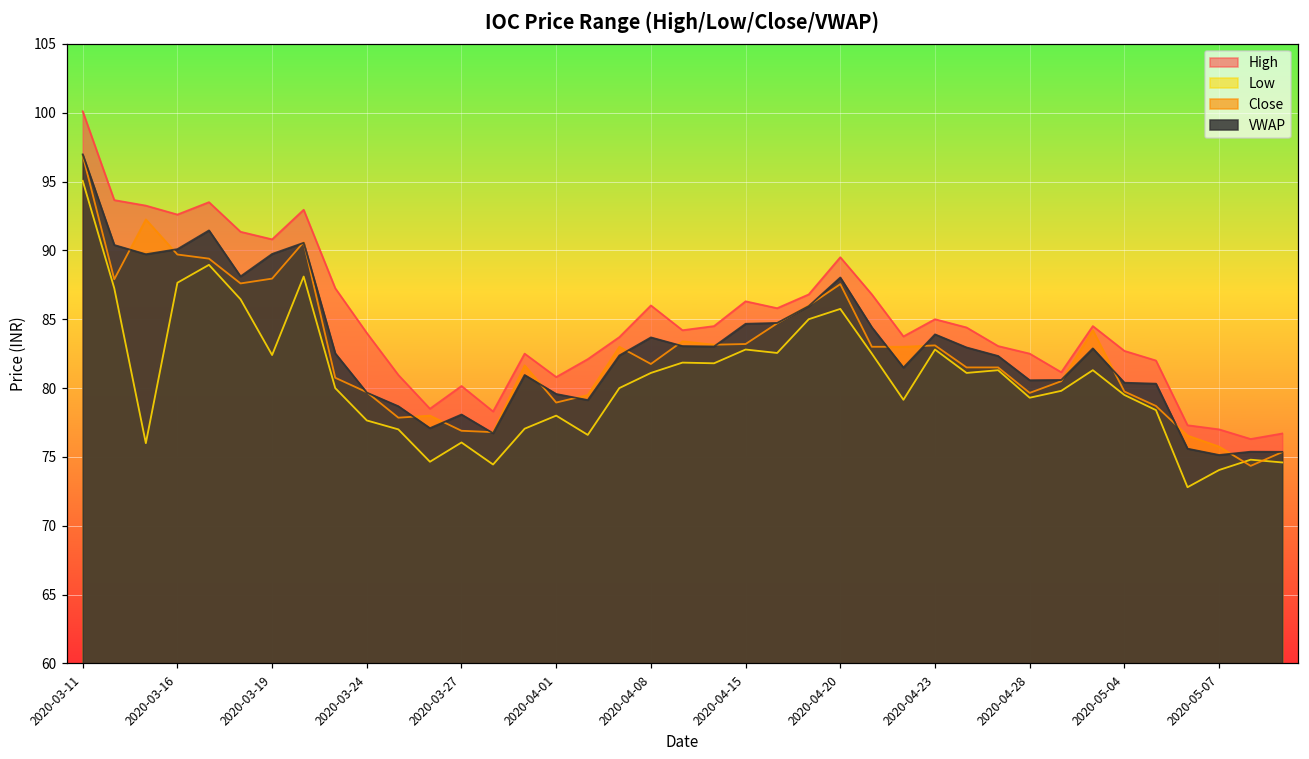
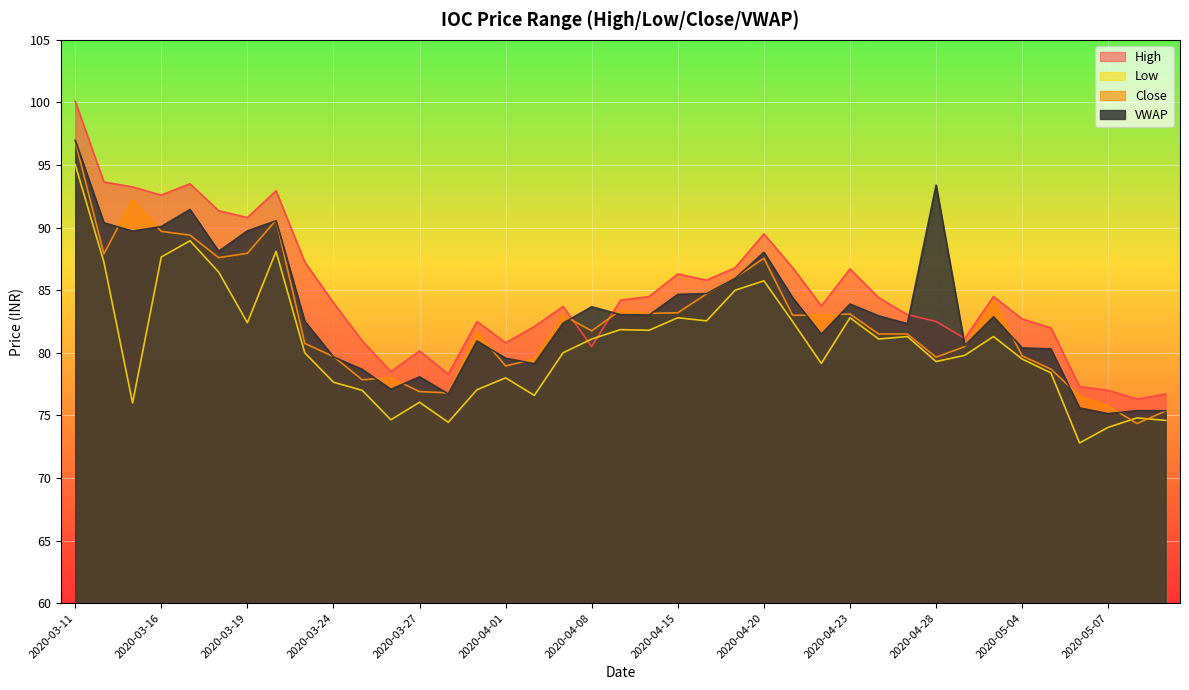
High, 2020-04-08: 86.0 -> 80.5
High, 2020-04-23: 85.0 -> 86.7
VWAP, 2020-04-28: 80.6 -> 93.4
